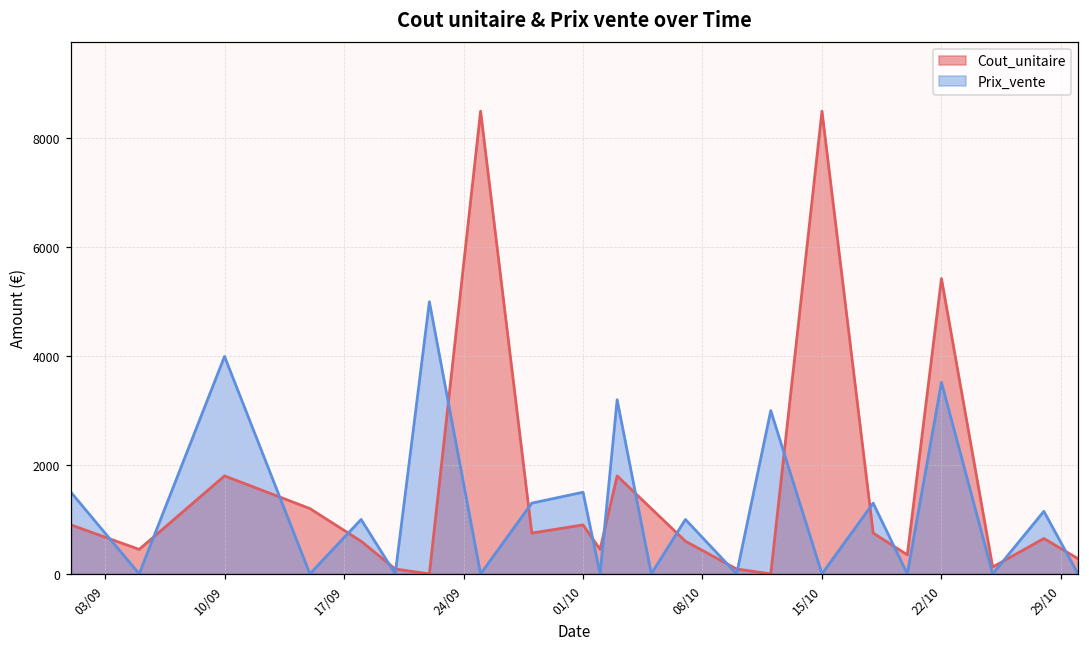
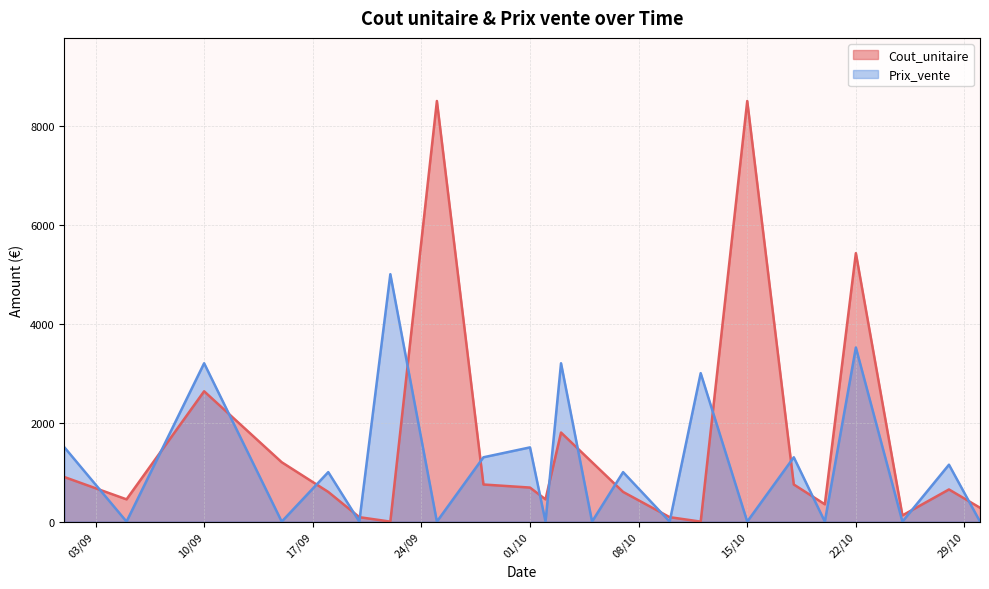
Cout_unitaire, 10/09: 1800 -> 2600
Prix_vente, 10/09: 4000 -> 3200
Cout_unitaire, 01/10: 900 -> 700
